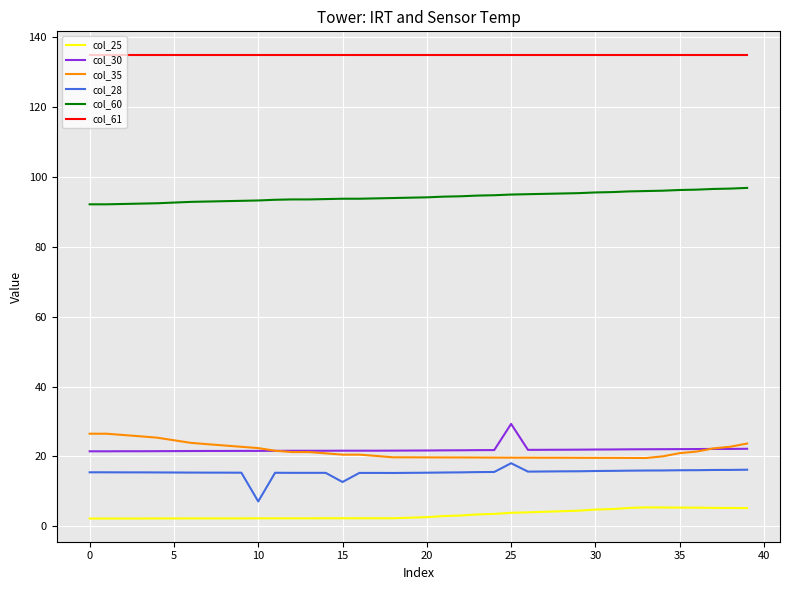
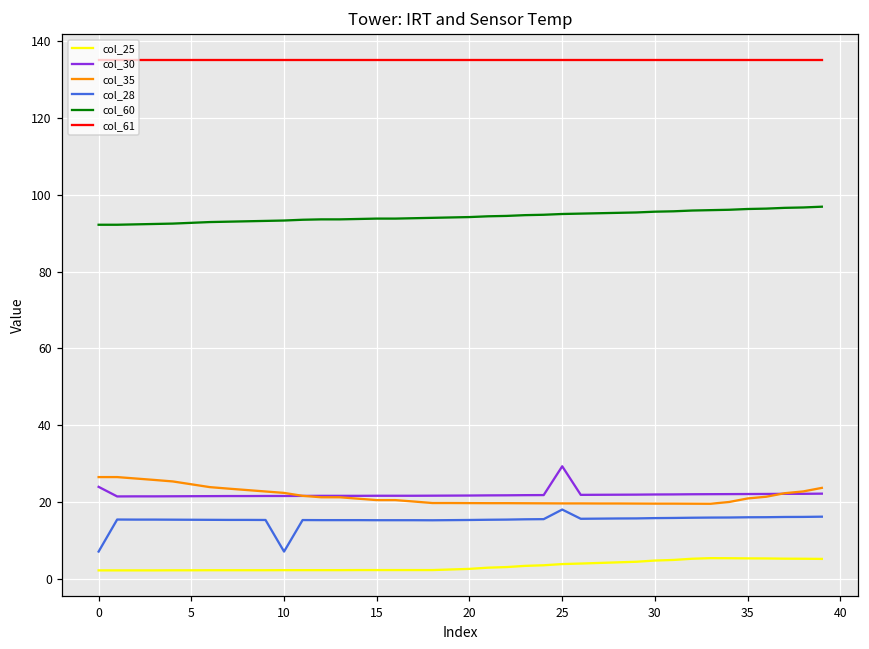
col_30, 0: 21 -> 24
col_28, 0: 15 -> 7
col_28, 15: 13 -> 15
